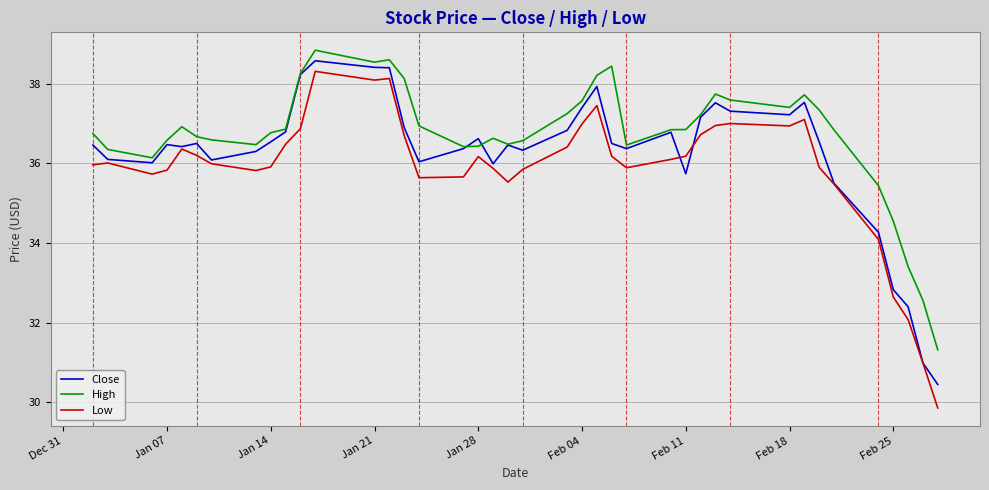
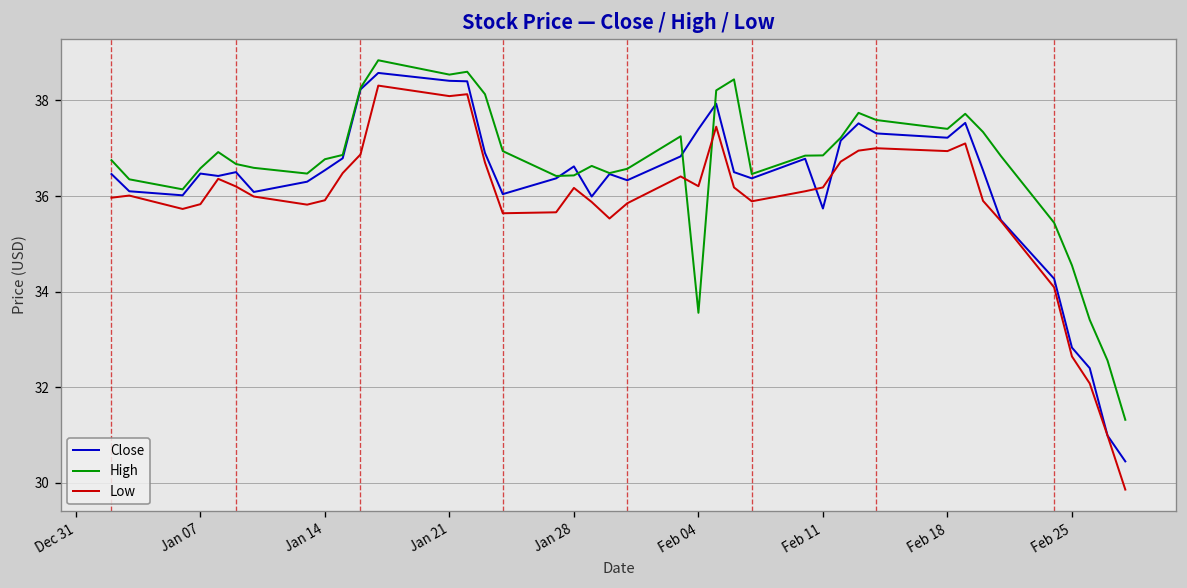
High, Feb 04: 37.6 -> 33.6
Low, Feb 04: 37.0 -> 36.2
